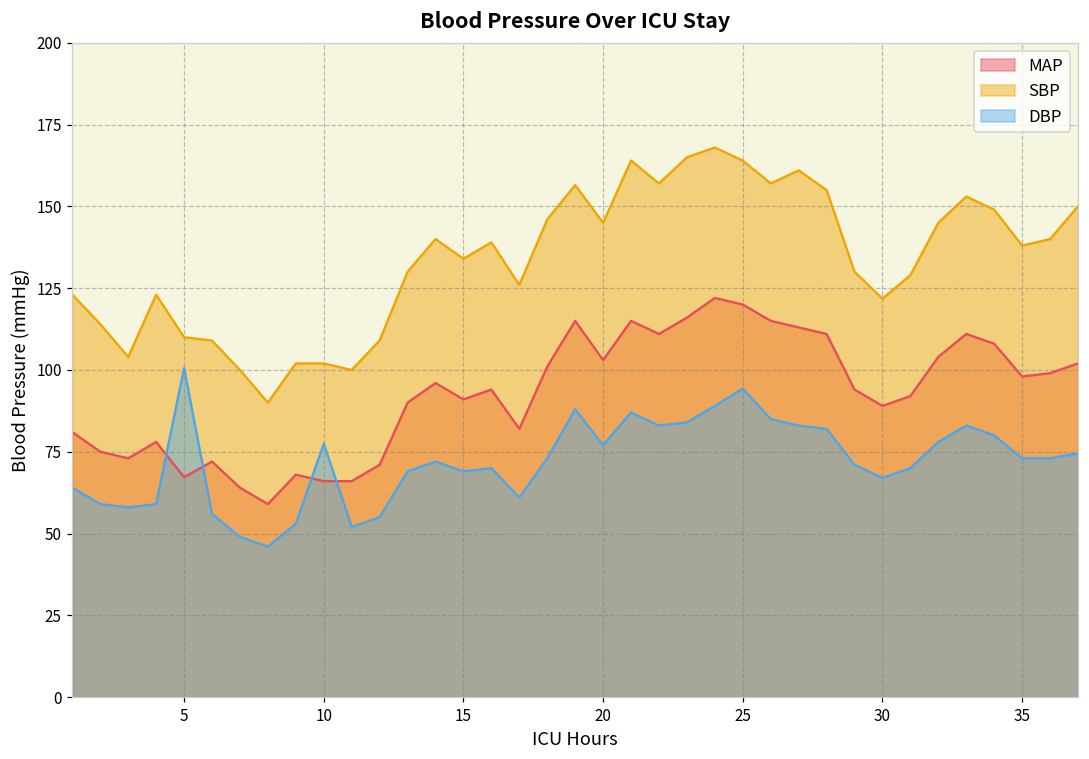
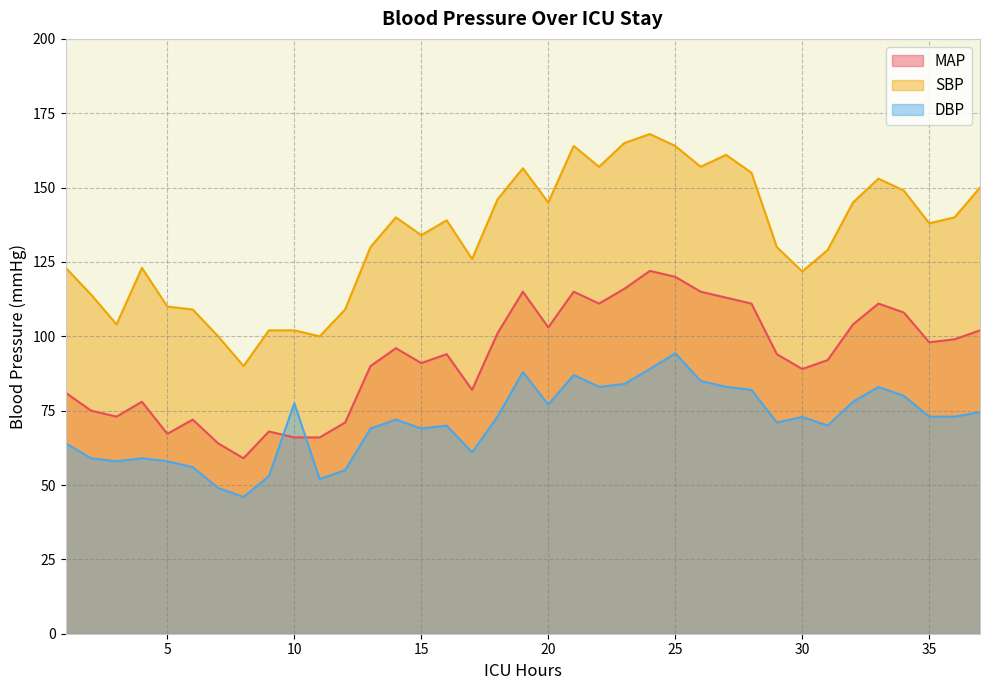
DBP, 5: 101 -> 58
DBP, 30: 67 -> 73
